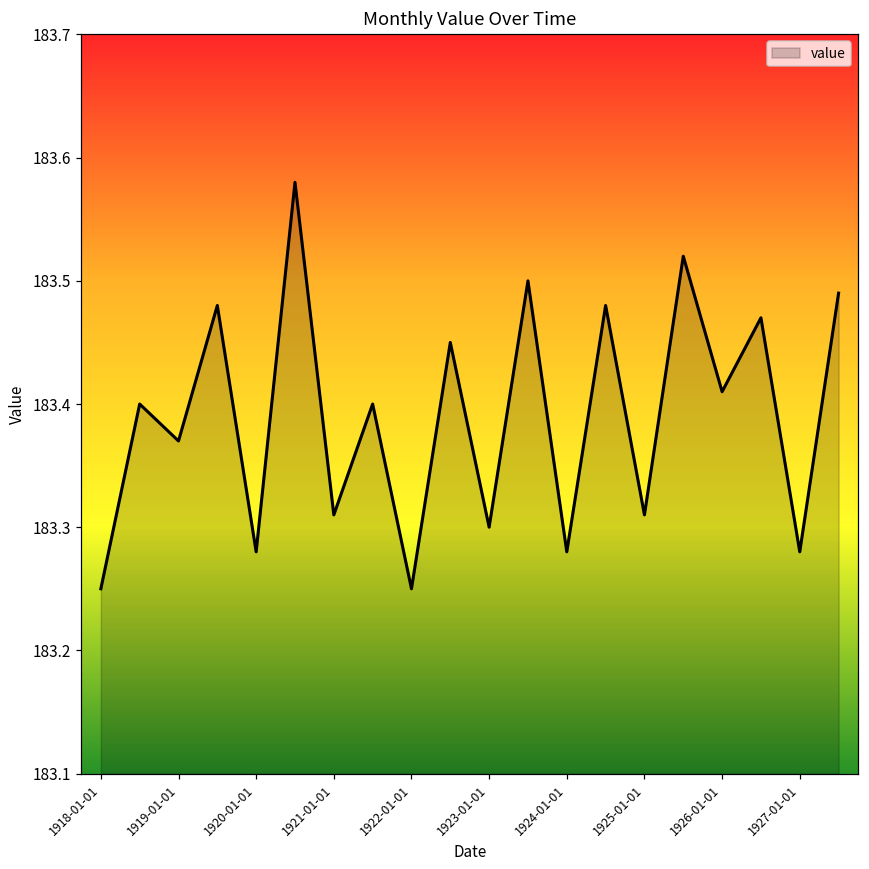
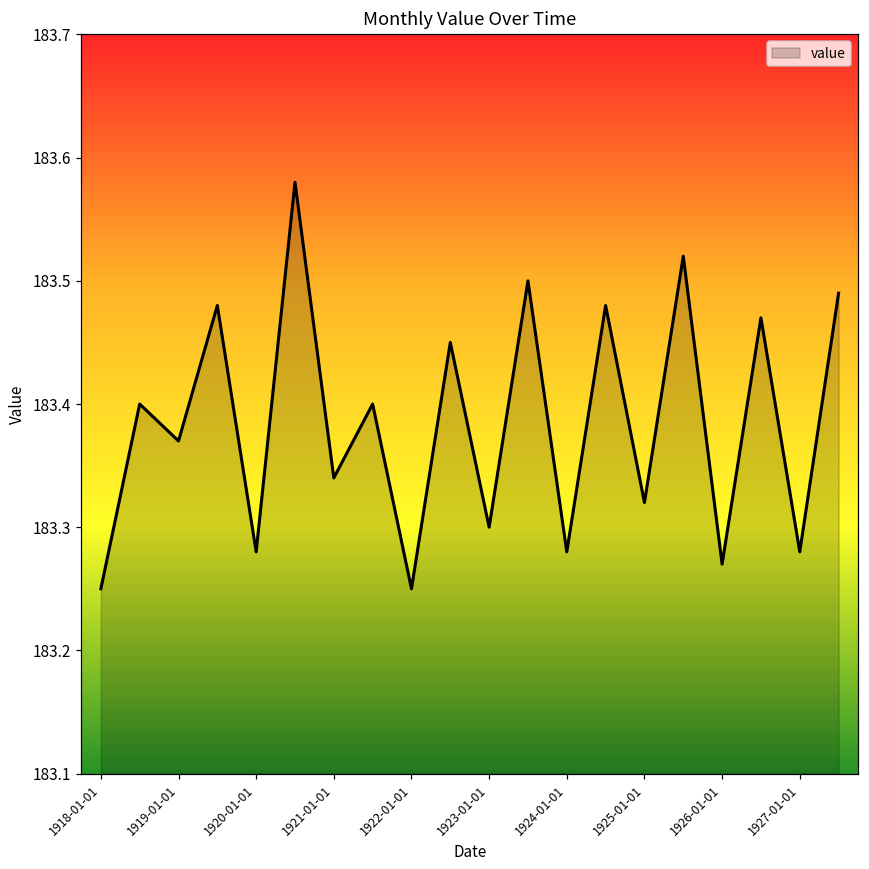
1921-01-01: 183.31 -> 183.34
1925-01-01: 183.31 -> 183.32
1926-01-01: 183.41 -> 183.27
